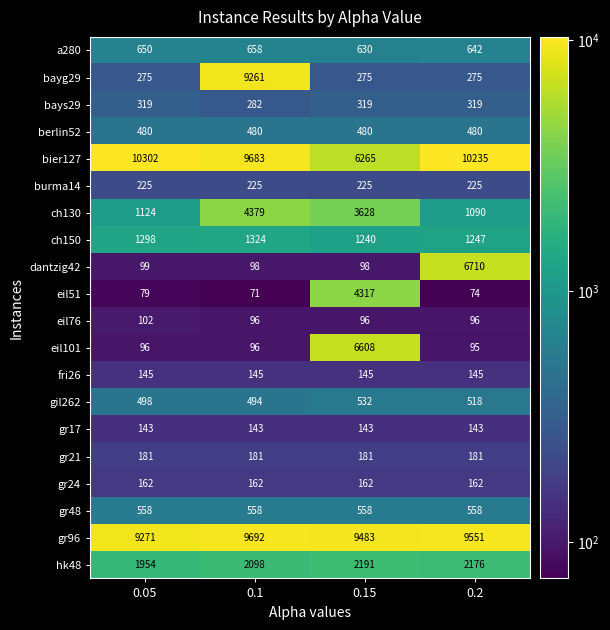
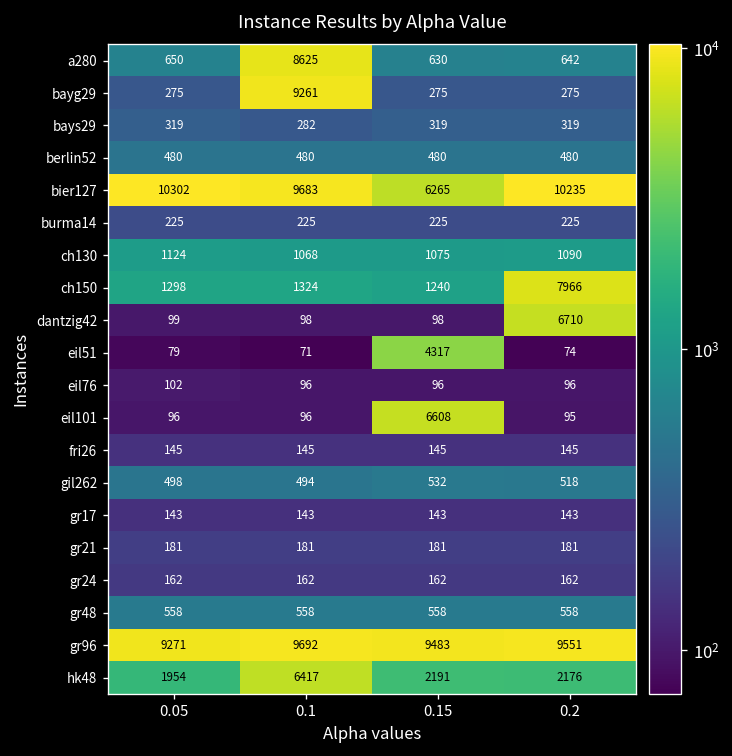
a280, 0.1: 658 -> 8625
ch130, 0.1: 4379 -> 1068
ch130, 0.15: 3628 -> 1075
ch150, 0.2: 1247 -> 7966
hk48, 0.1: 2098 -> 6417
